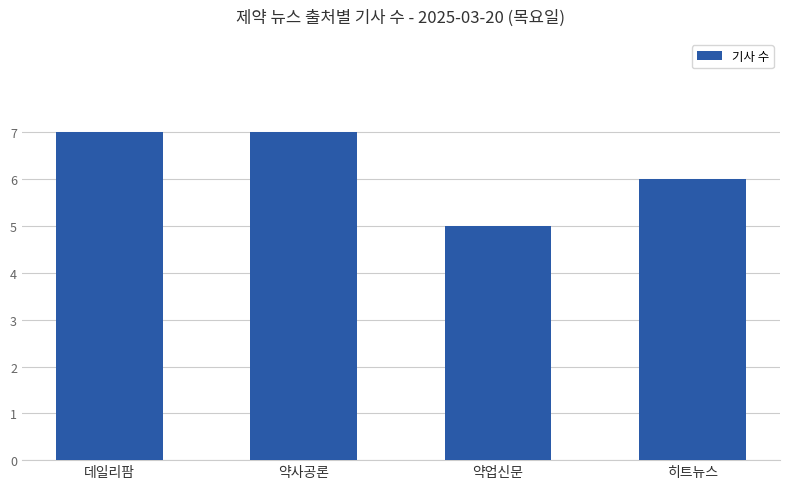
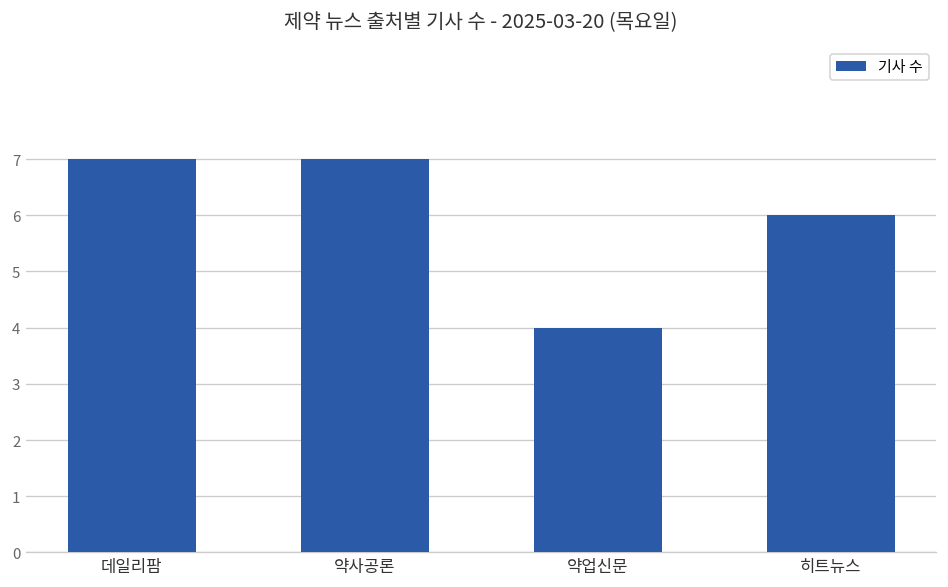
약업신문: 5 -> 4
